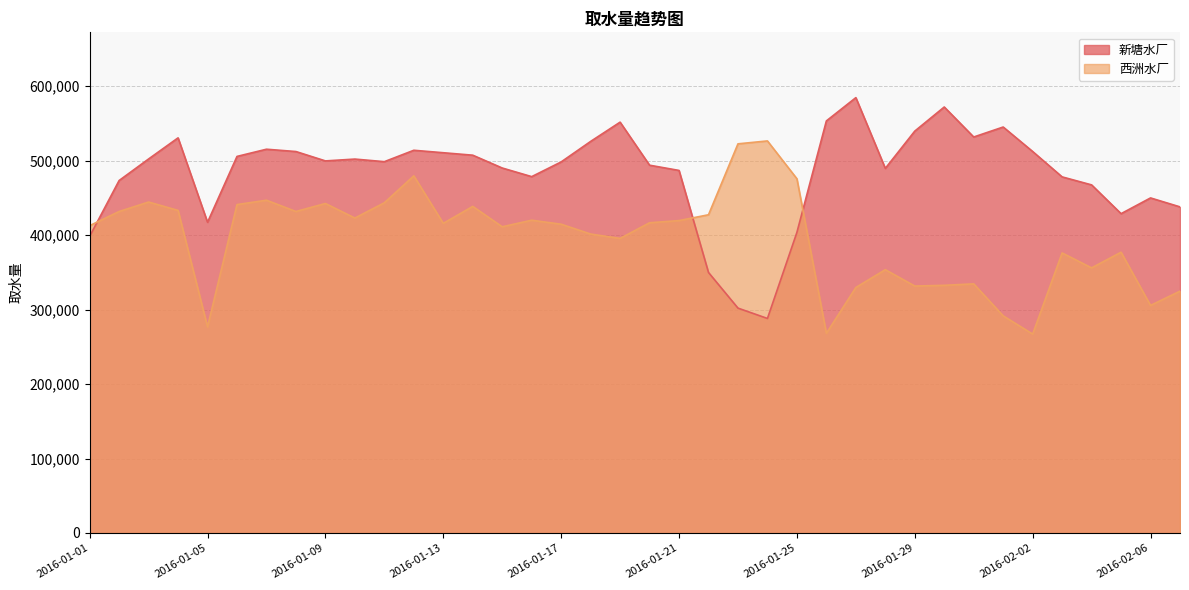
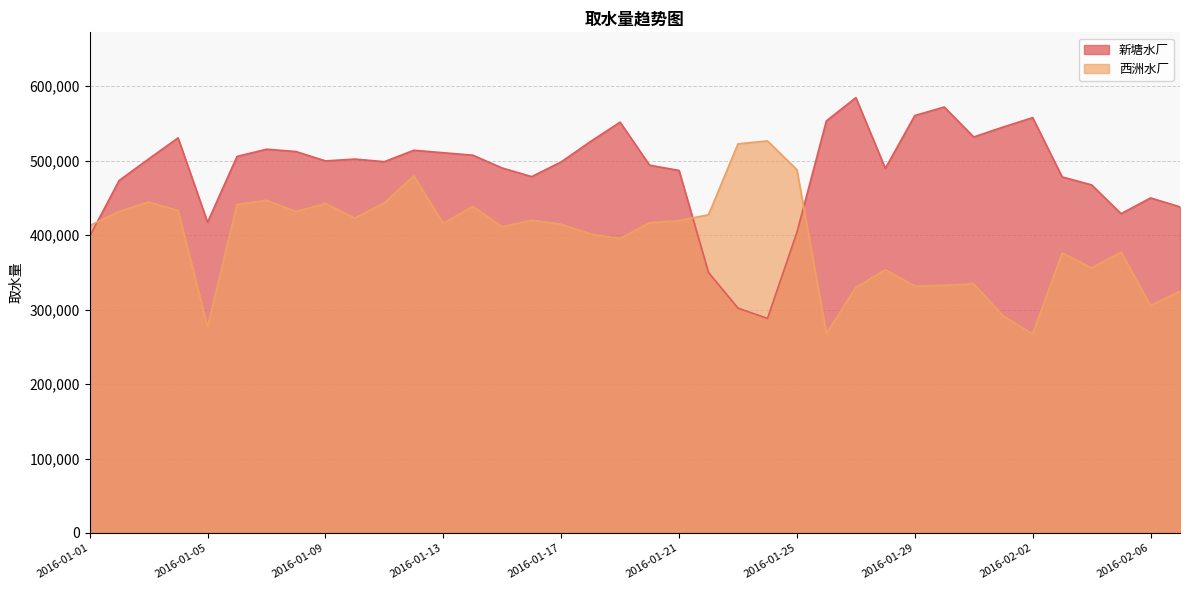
西洲水厂, 2016-01-25: 480,000 -> 490,000
新塘水厂, 2016-01-29: 540,000 -> 560,000
新塘水厂, 2016-02-02: 510,000 -> 560,000
